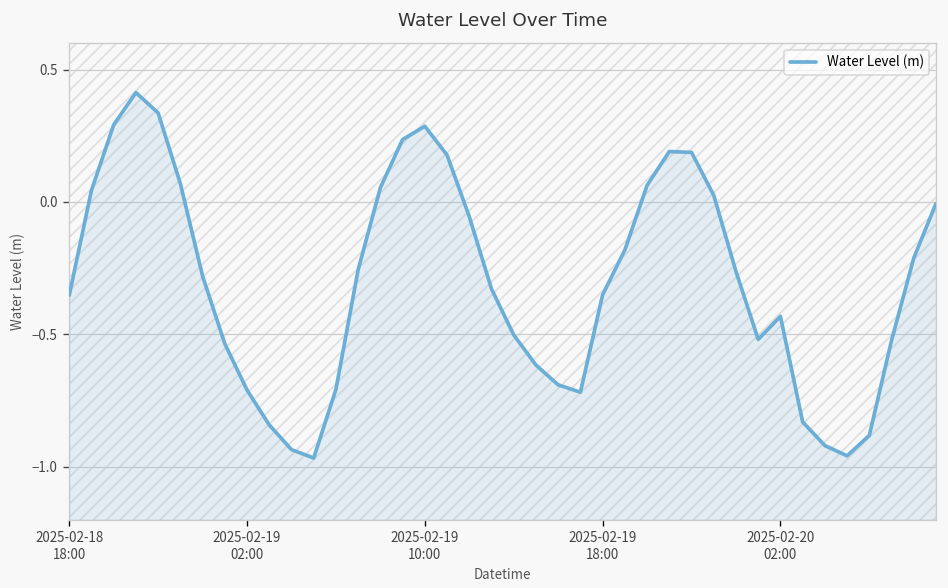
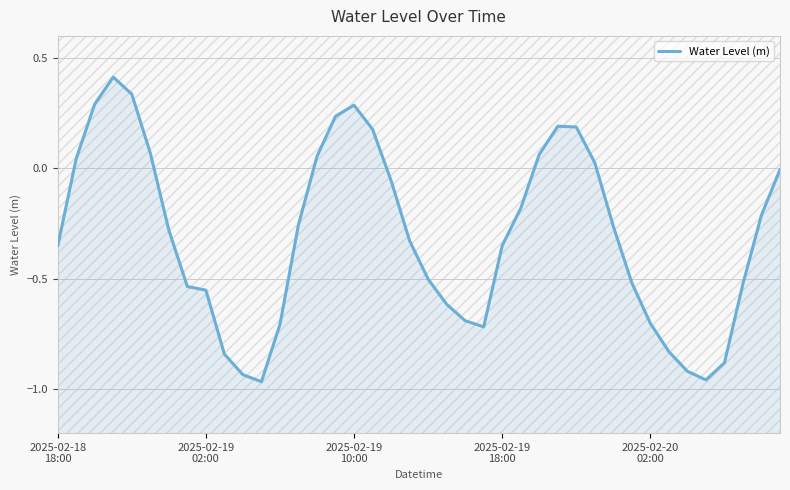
Water Level (m), 2025-02-19 02:00: -0.71 -> -0.55
Water Level (m), 2025-02-20 02:00: -0.43 -> -0.70
